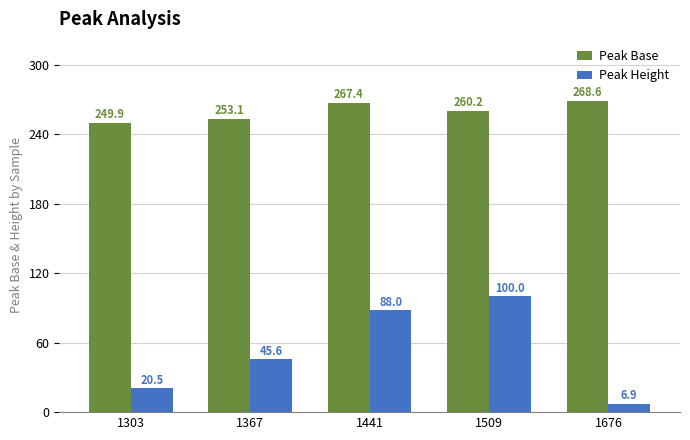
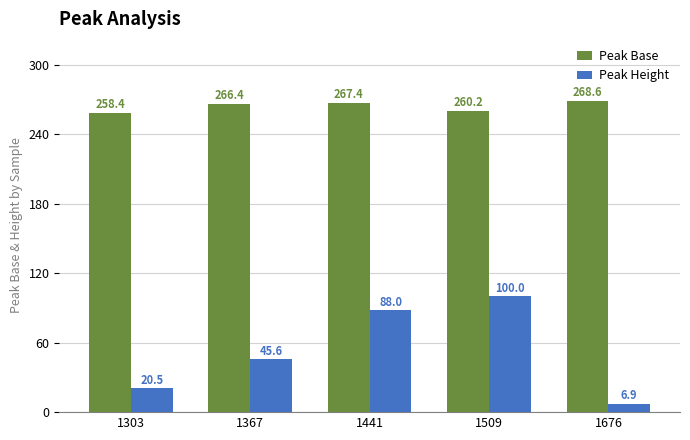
Peak Base, 1303: 249.9 -> 258.4
Peak Base, 1367: 253.1 -> 266.4
